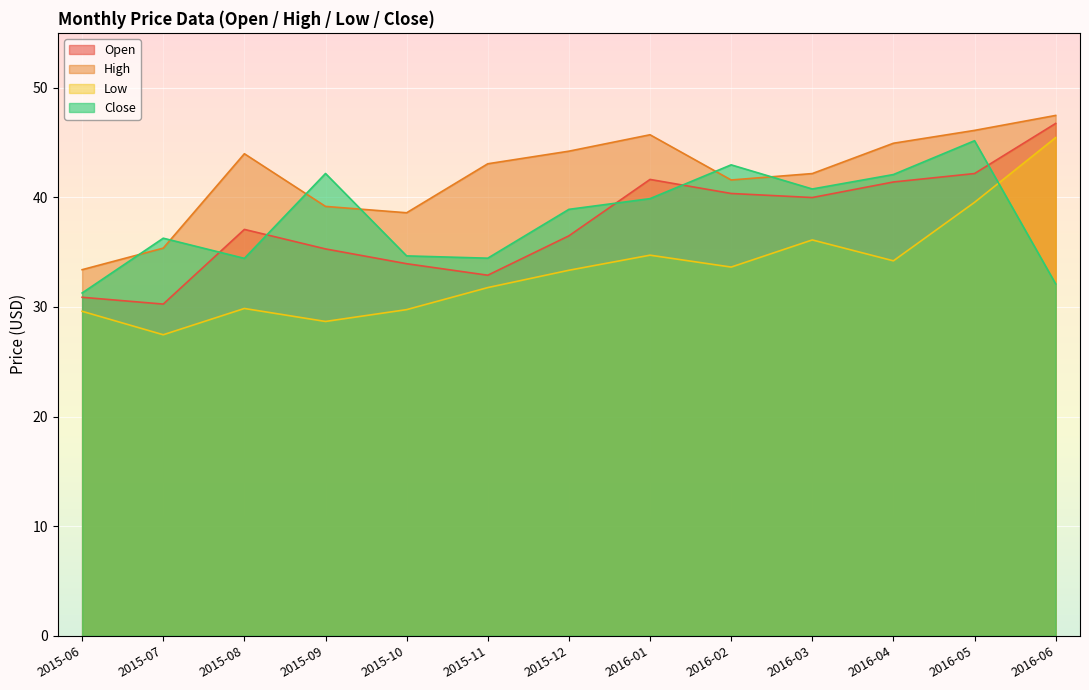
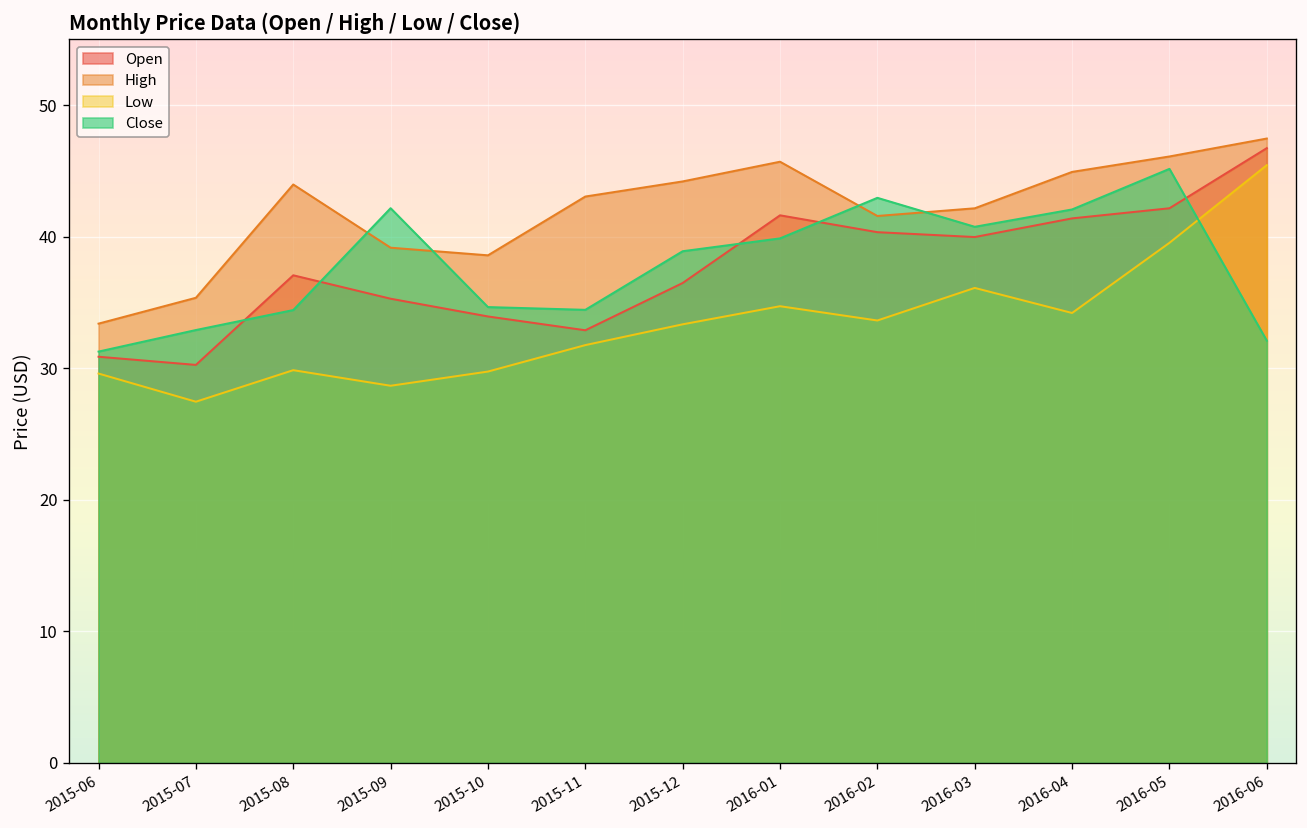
Close, 2015-07: 36.3 -> 32.9
